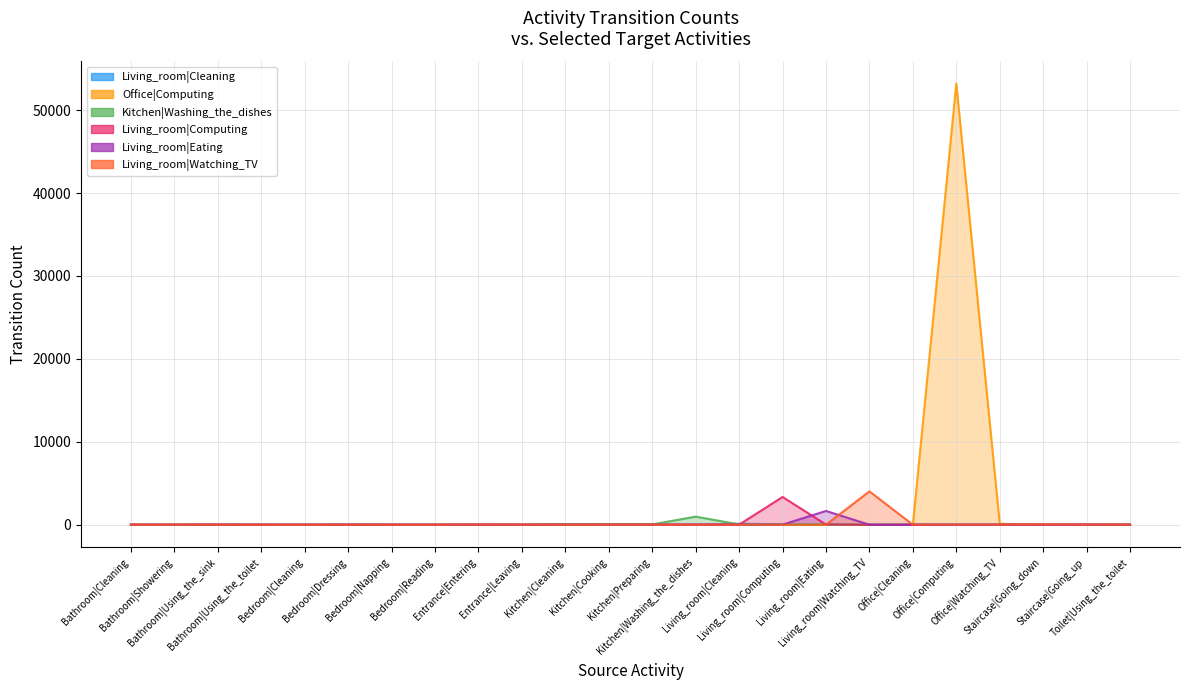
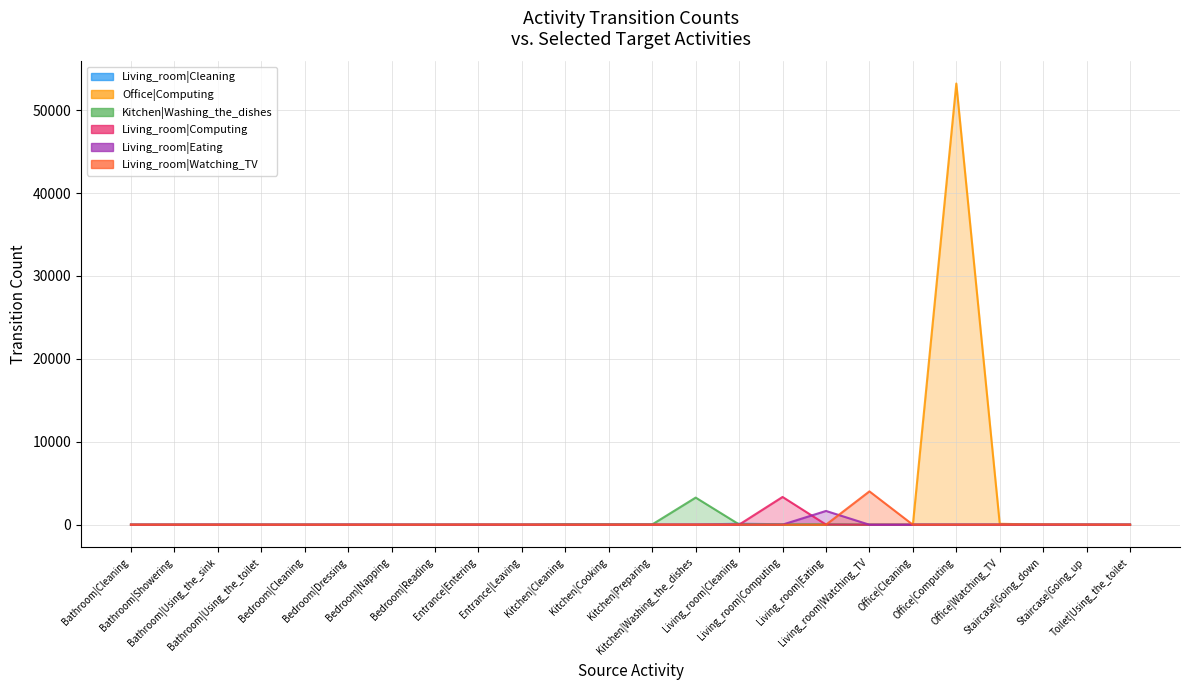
Kitchen|Washing_the_dishes, Kitchen|Washing_the_dishes: 1000 -> 3000
